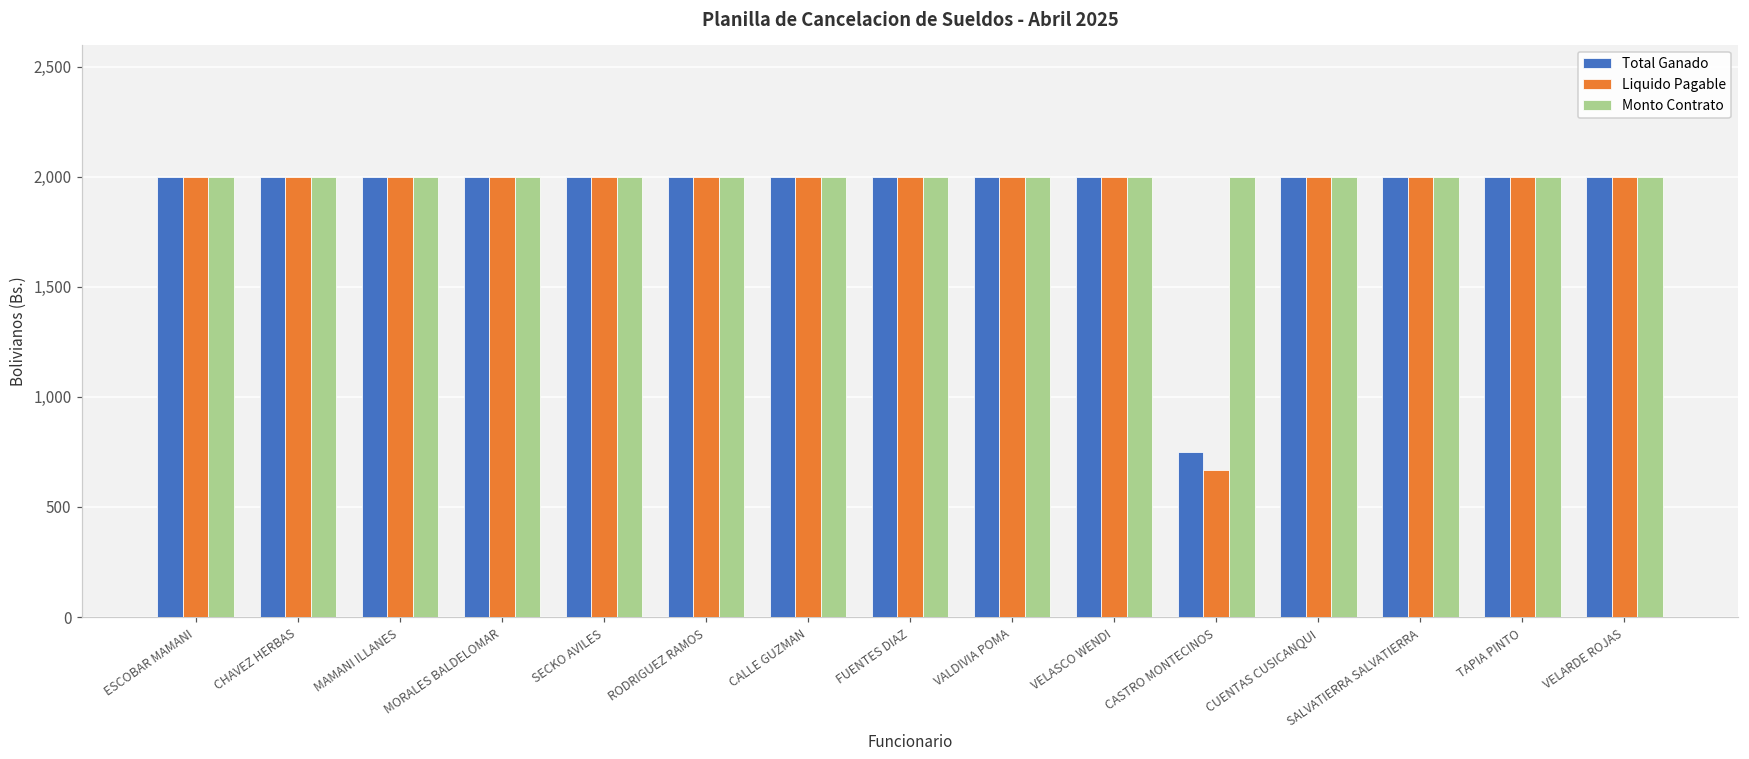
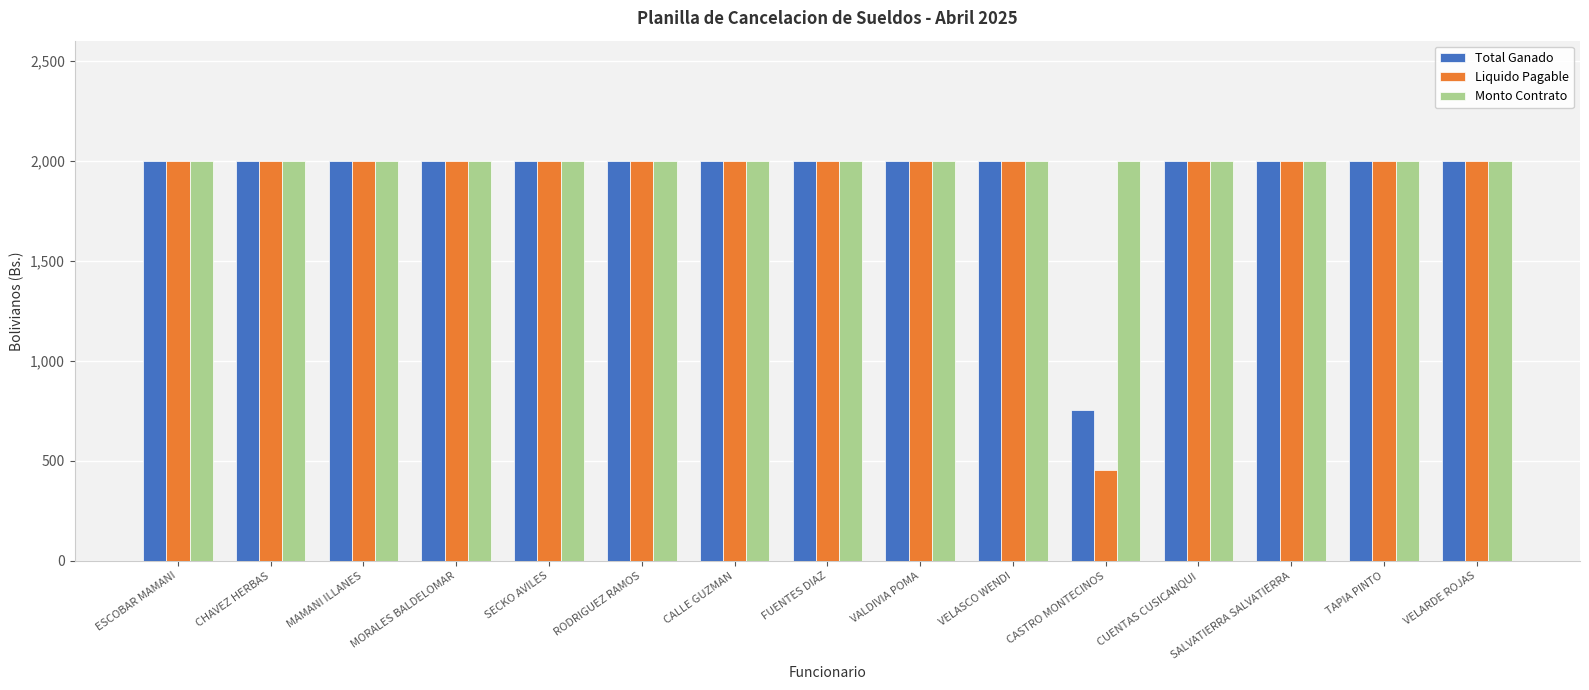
Liquido Pagable, CASTRO MONTECINOS: 670 -> 450
